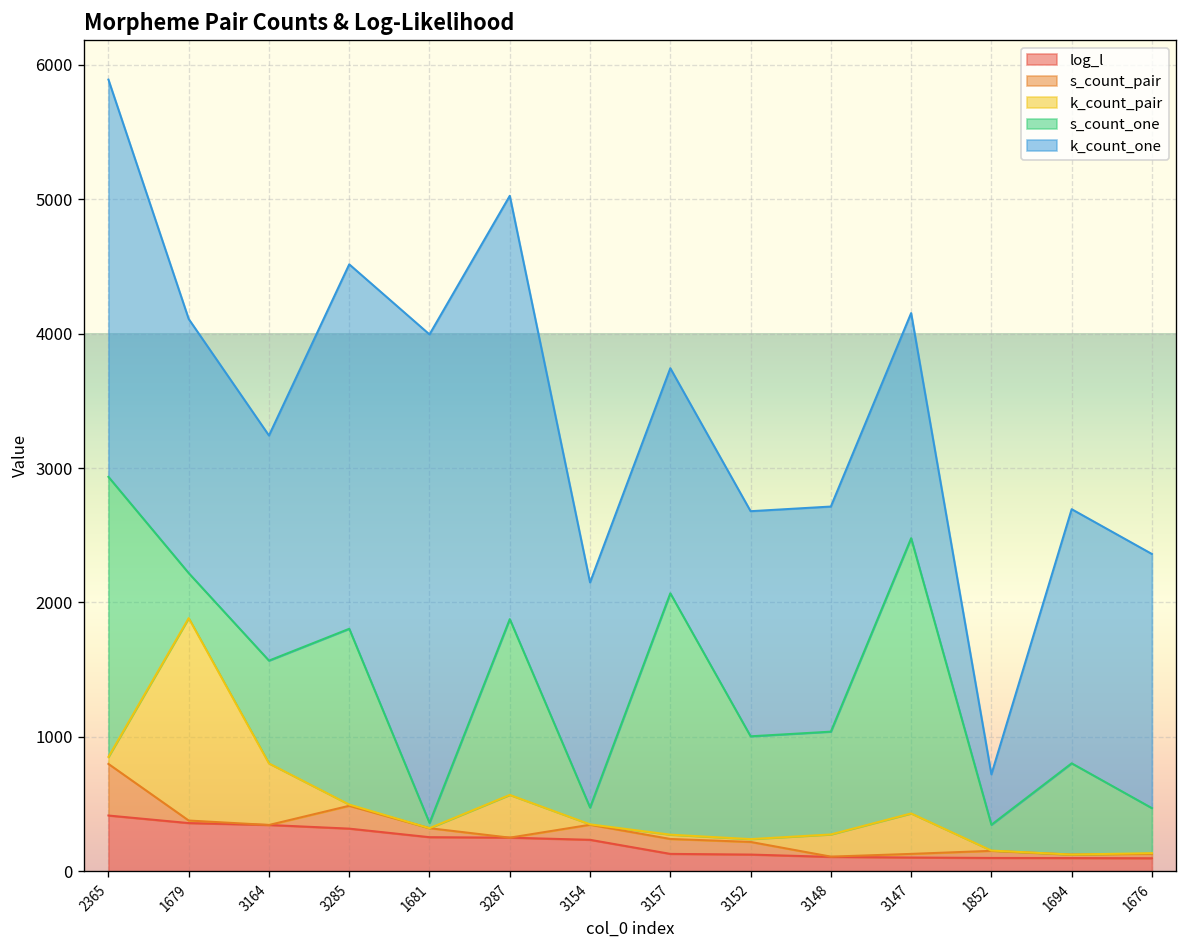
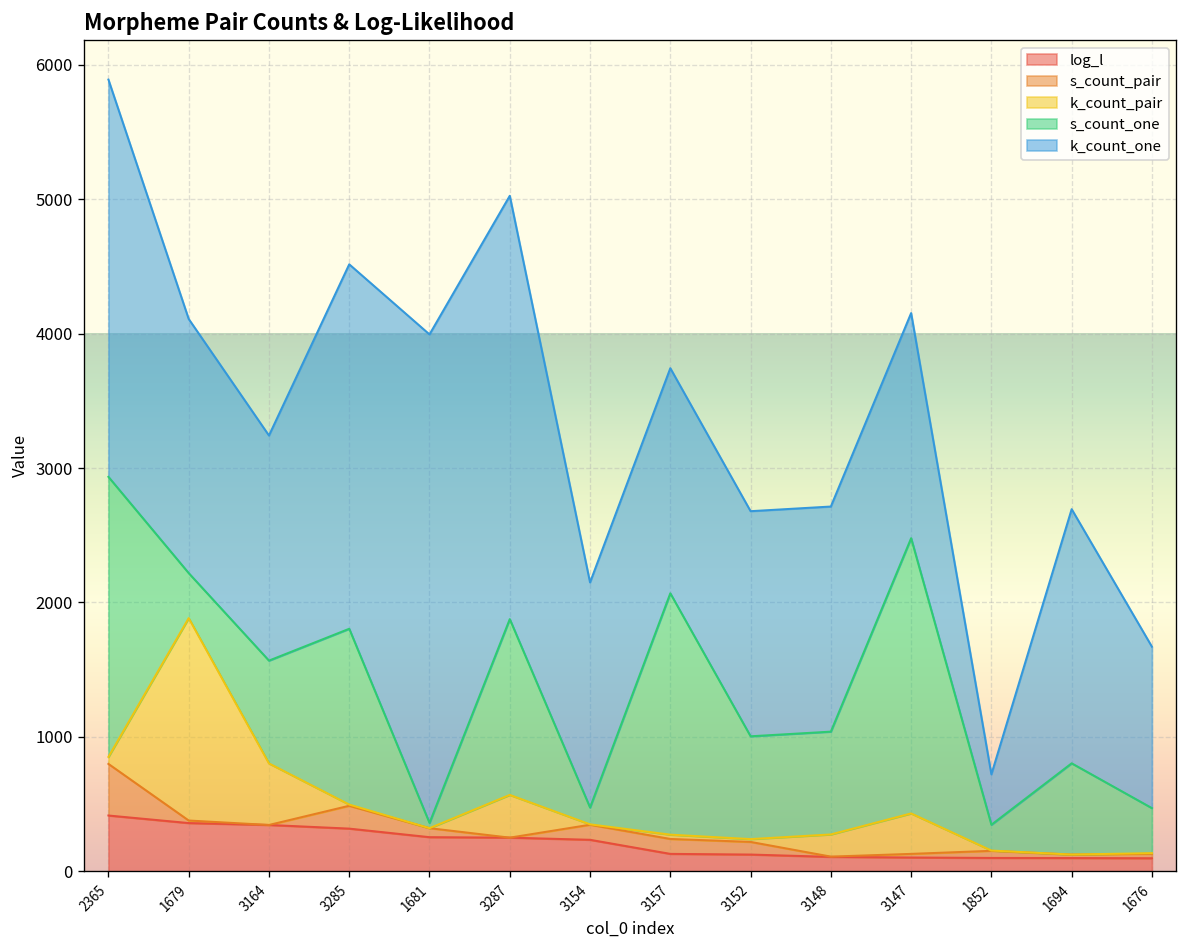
k_count_one, 1676: 1890 -> 1200
